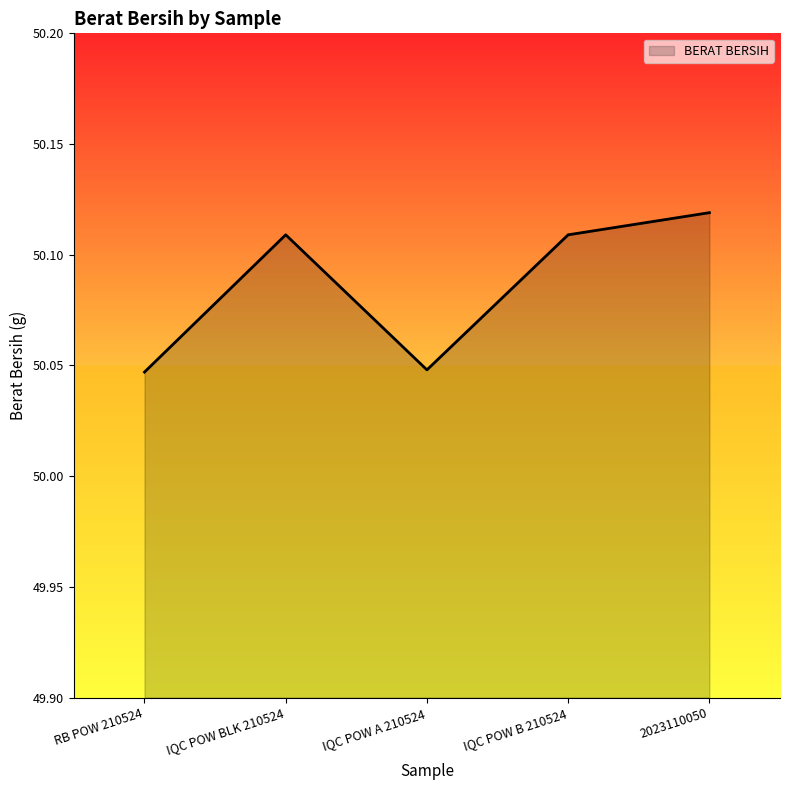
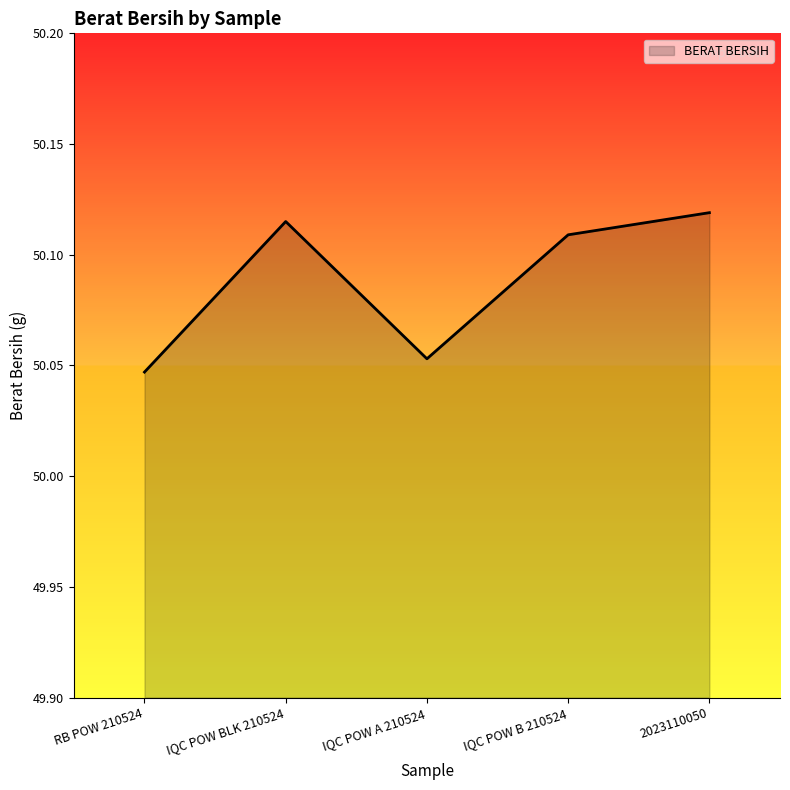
IQC POW BLK 210524: 50.109 -> 50.115
IQC POW A 210524: 50.048 -> 50.053
